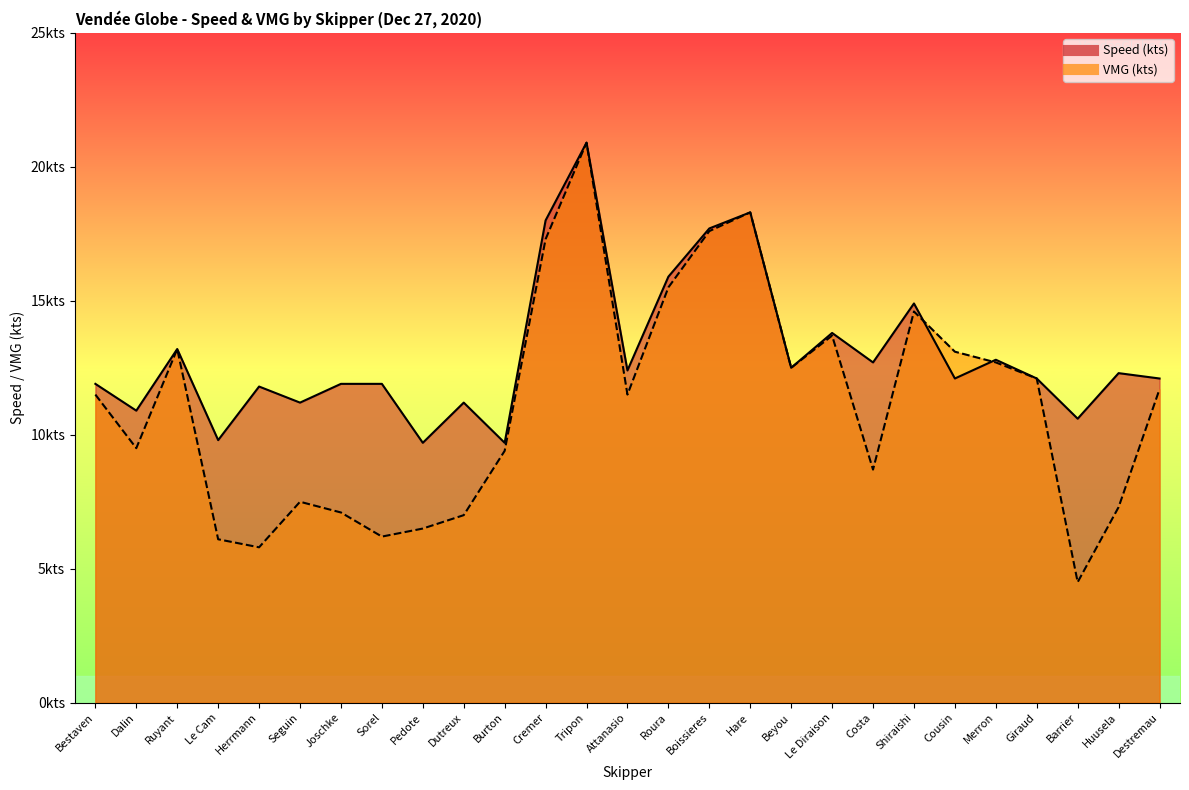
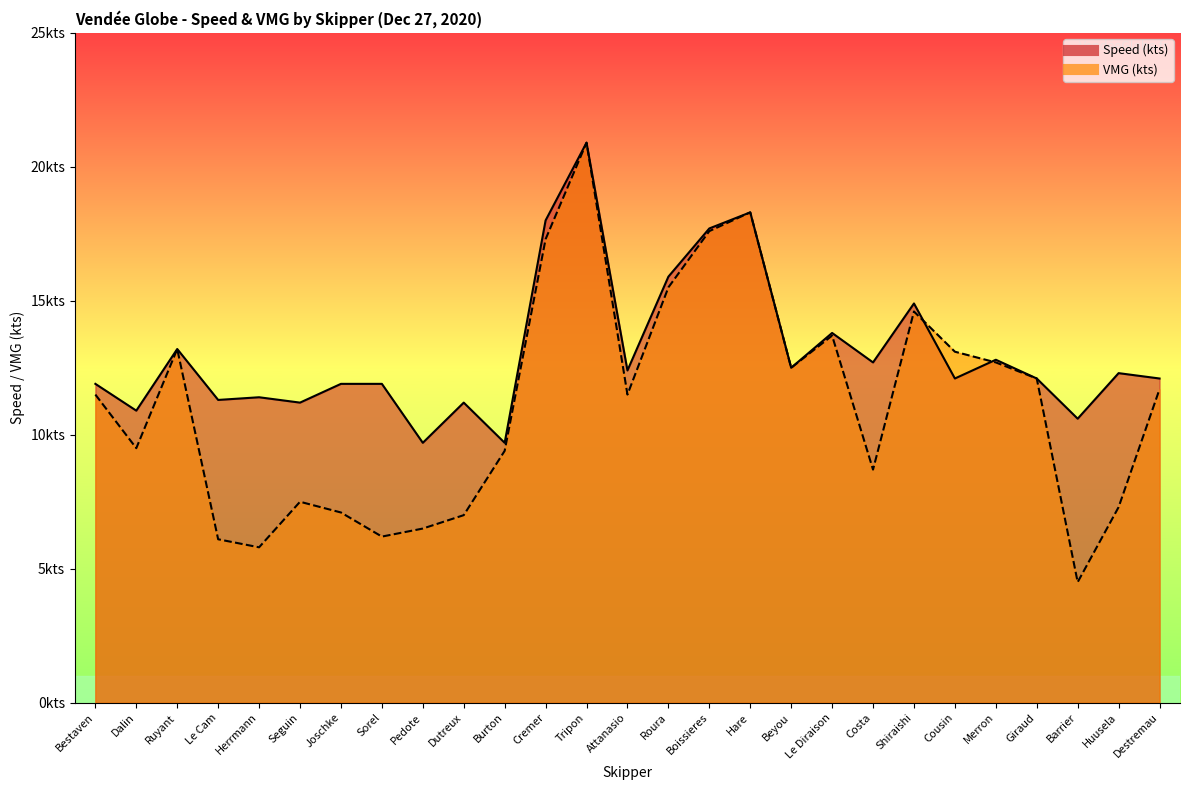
Speed (kts), Le Cam: 9.8kts -> 11.3kts
Speed (kts), Herrmann: 11.8kts -> 11.4kts
